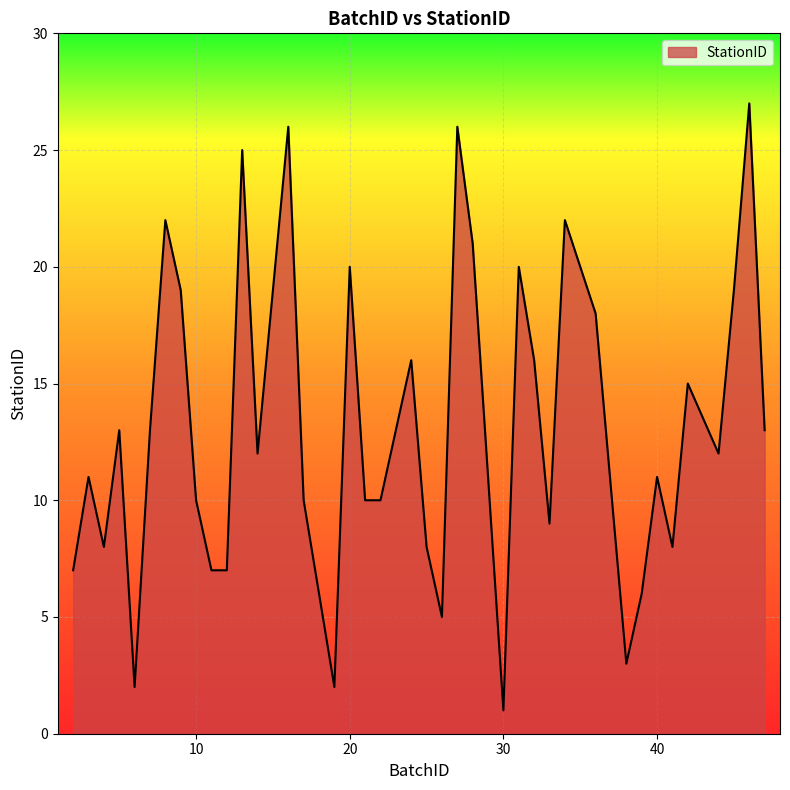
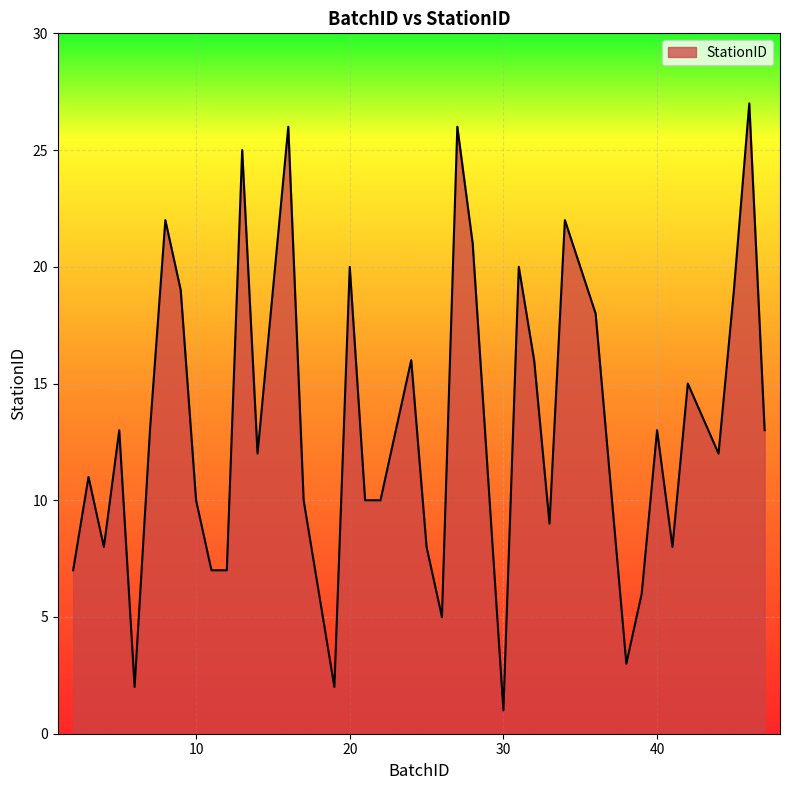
40: 11 -> 13
